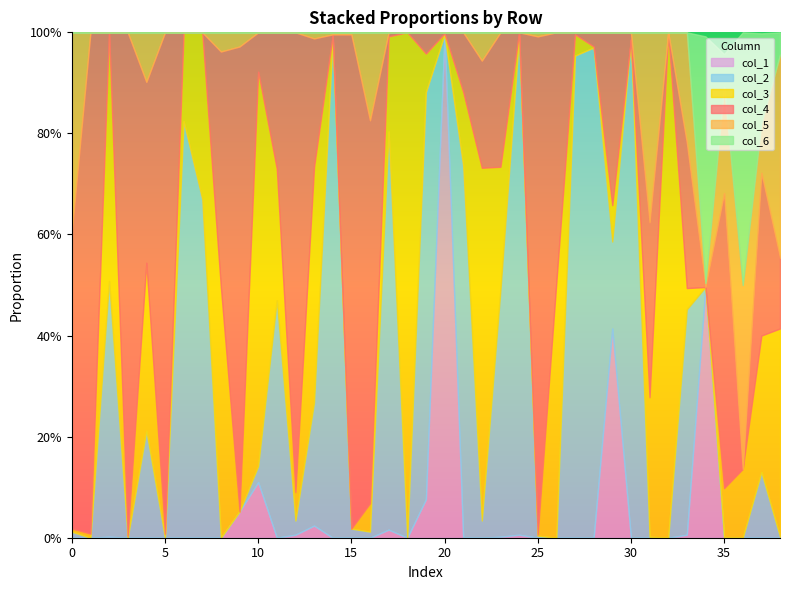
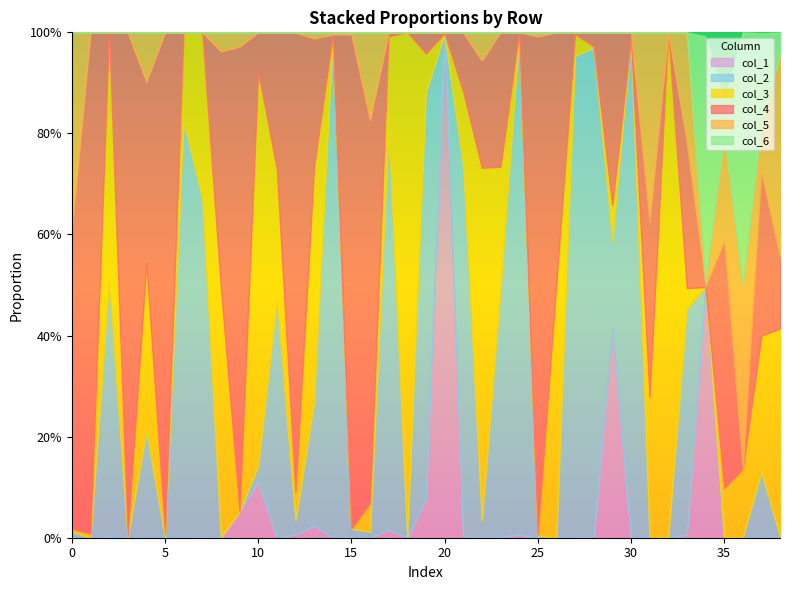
col_4, 35: 58% -> 49%
